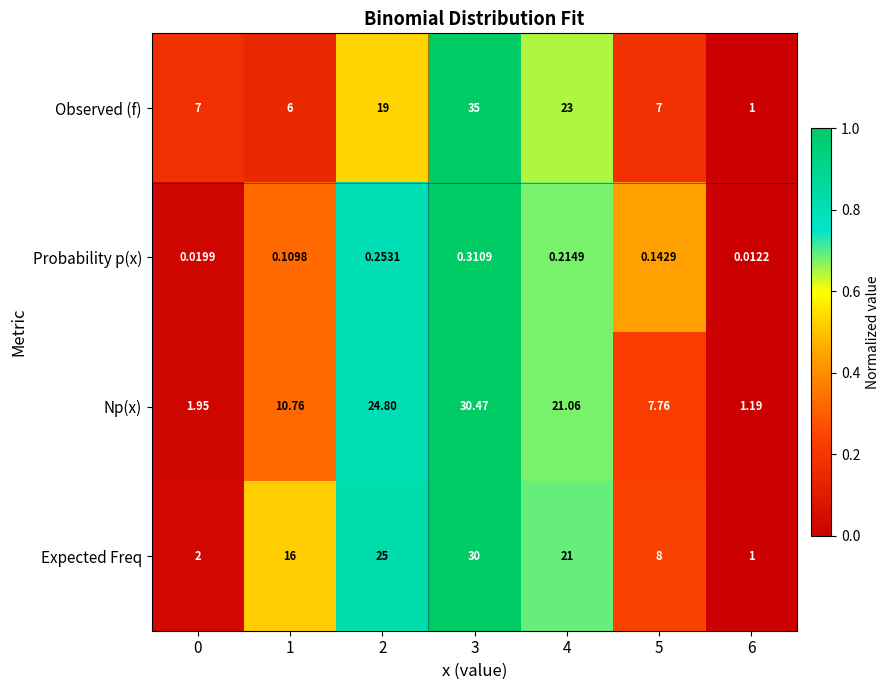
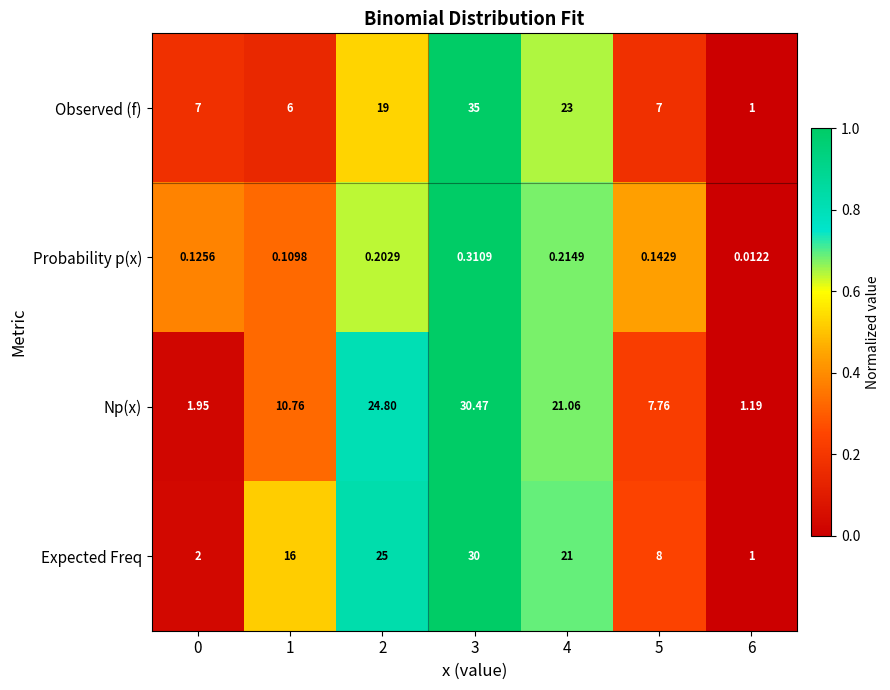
Probability p(x), 0: 0.0199 -> 0.1256
Probability p(x), 2: 0.2531 -> 0.2029
